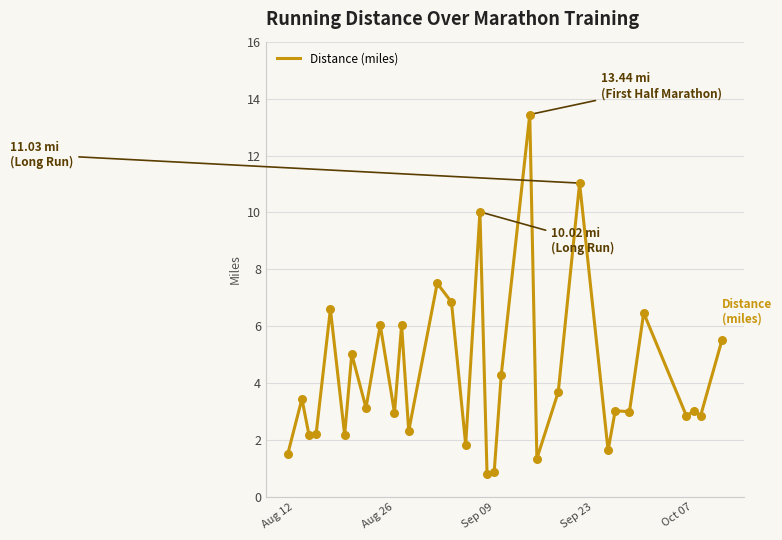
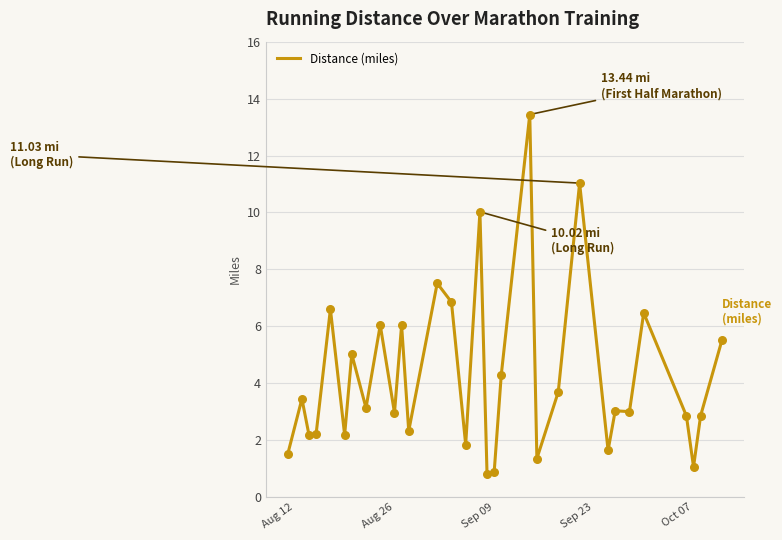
Oct 07: 3.0 -> 1.1
